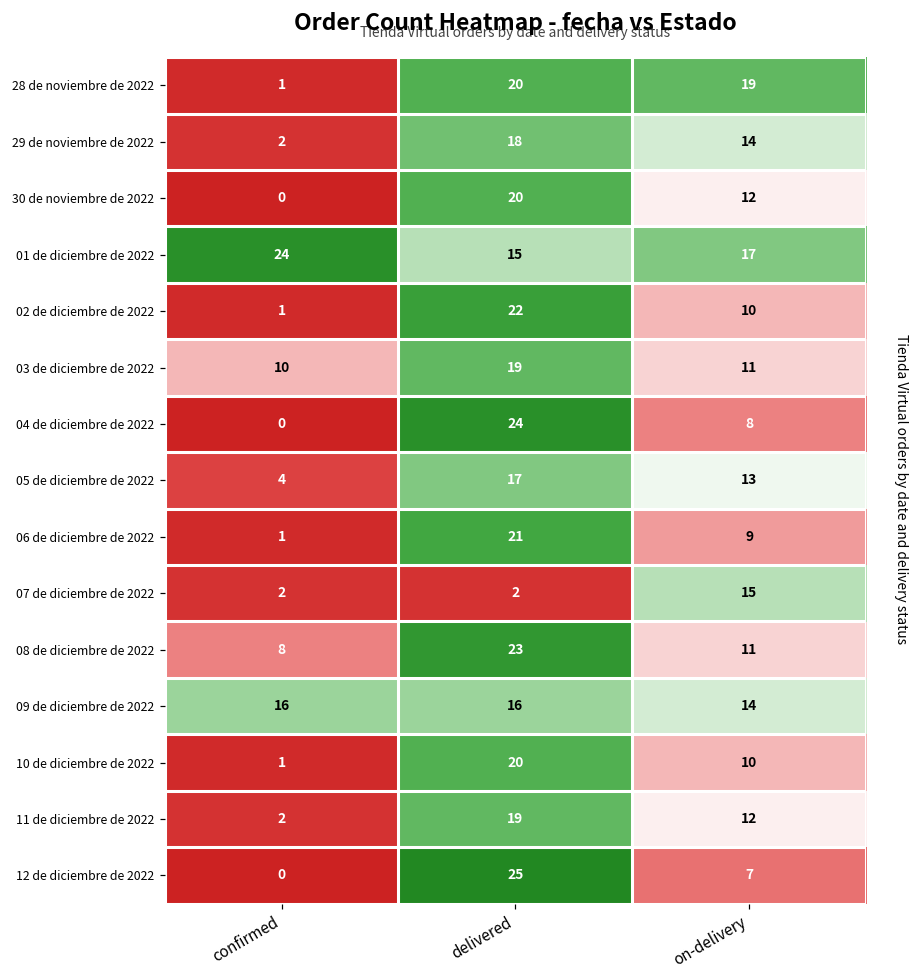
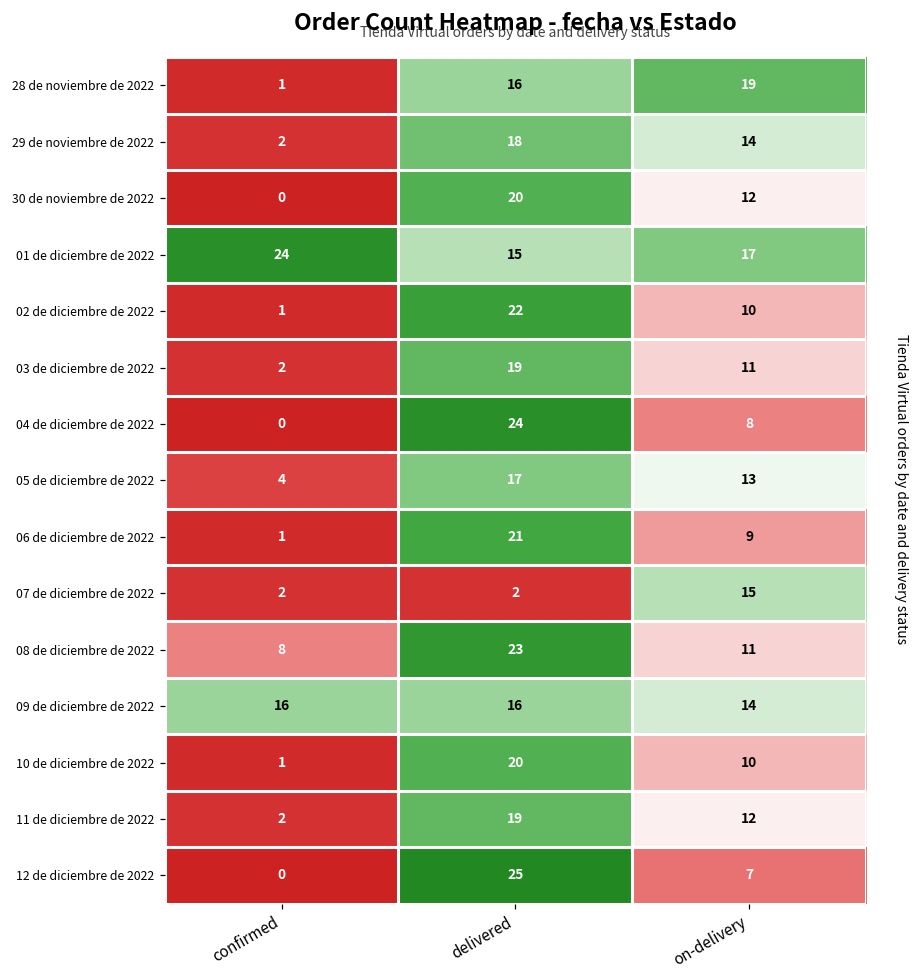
28 de noviembre de 2022, delivered: 20 -> 16
03 de diciembre de 2022, confirmed: 10 -> 2
